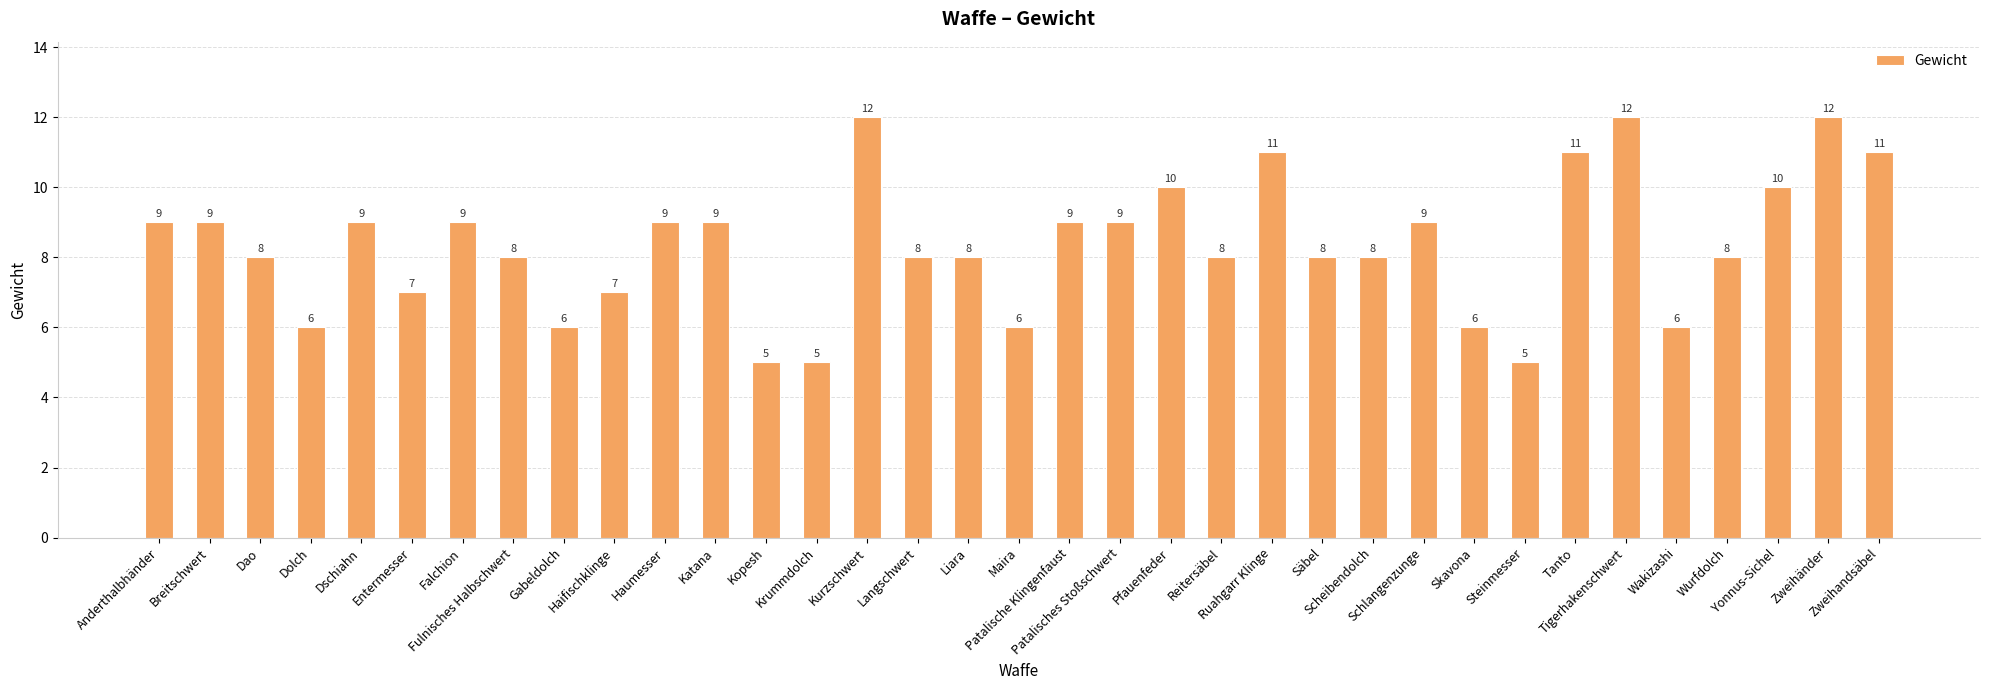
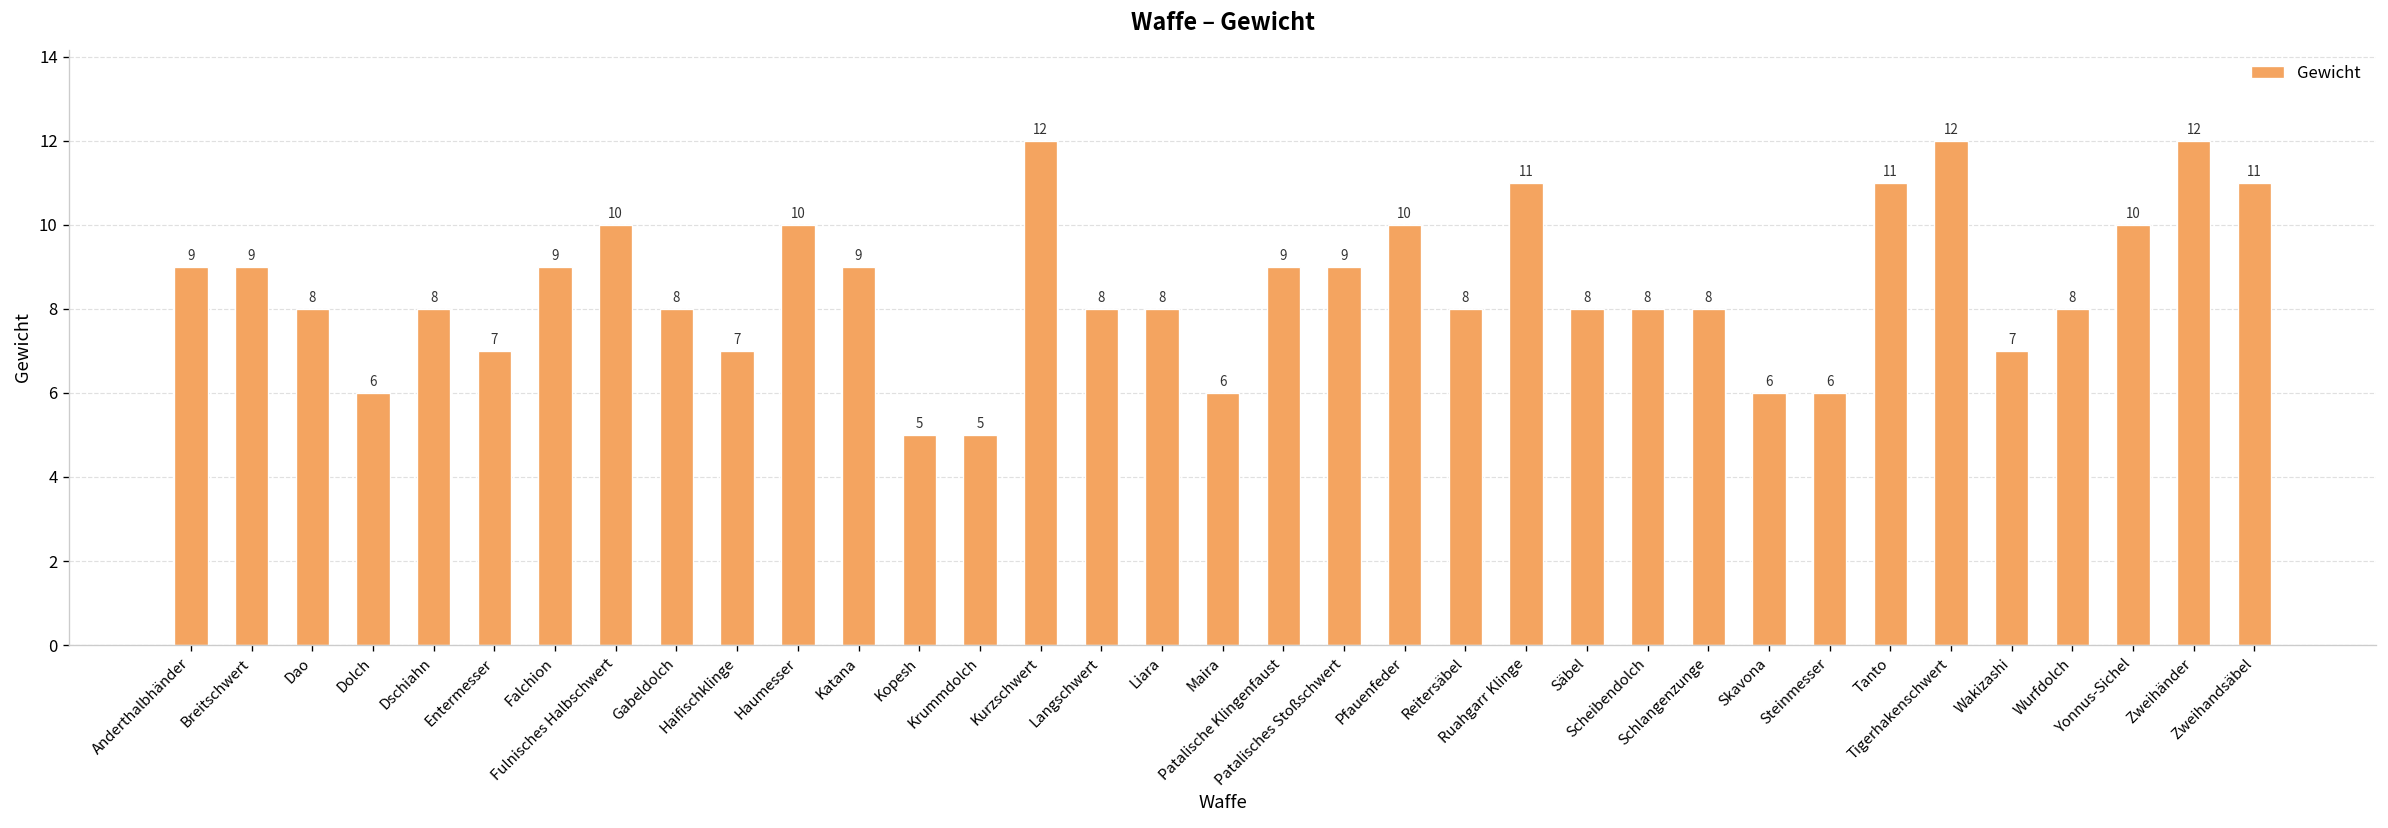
Dschiahn: 9 -> 8
Fulnisches Halbschwert: 8 -> 10
Gabeldolch: 6 -> 8
Haumesser: 9 -> 10
Schlangenzunge: 9 -> 8
Steinmesser: 5 -> 6
Wakizashi: 6 -> 7
